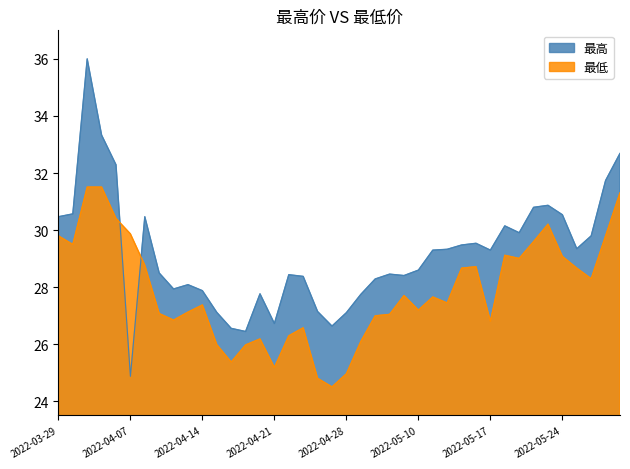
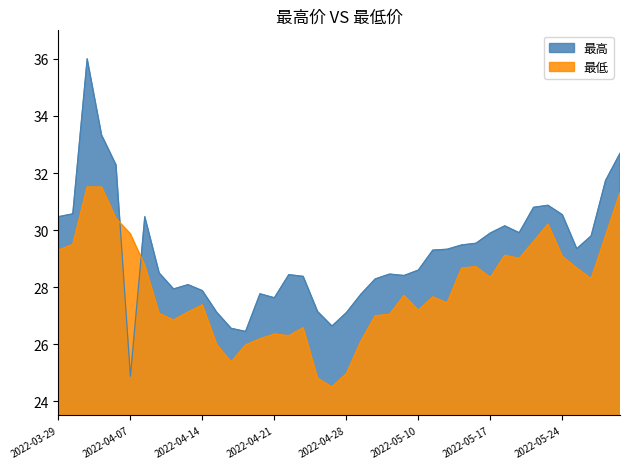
最低, 2022-03-29: 29.8 -> 29.3
最高, 2022-04-21: 26.7 -> 27.6
最低, 2022-04-21: 25.2 -> 26.4
最高, 2022-05-17: 29.3 -> 29.9
最低, 2022-05-17: 26.8 -> 28.3
